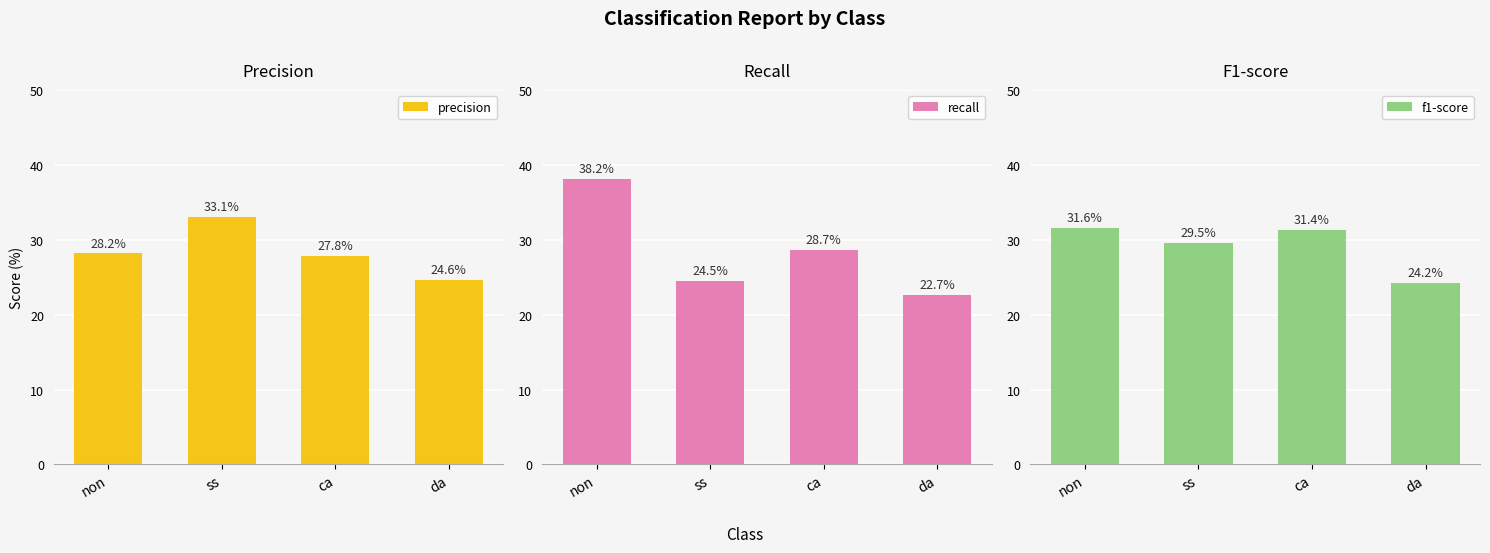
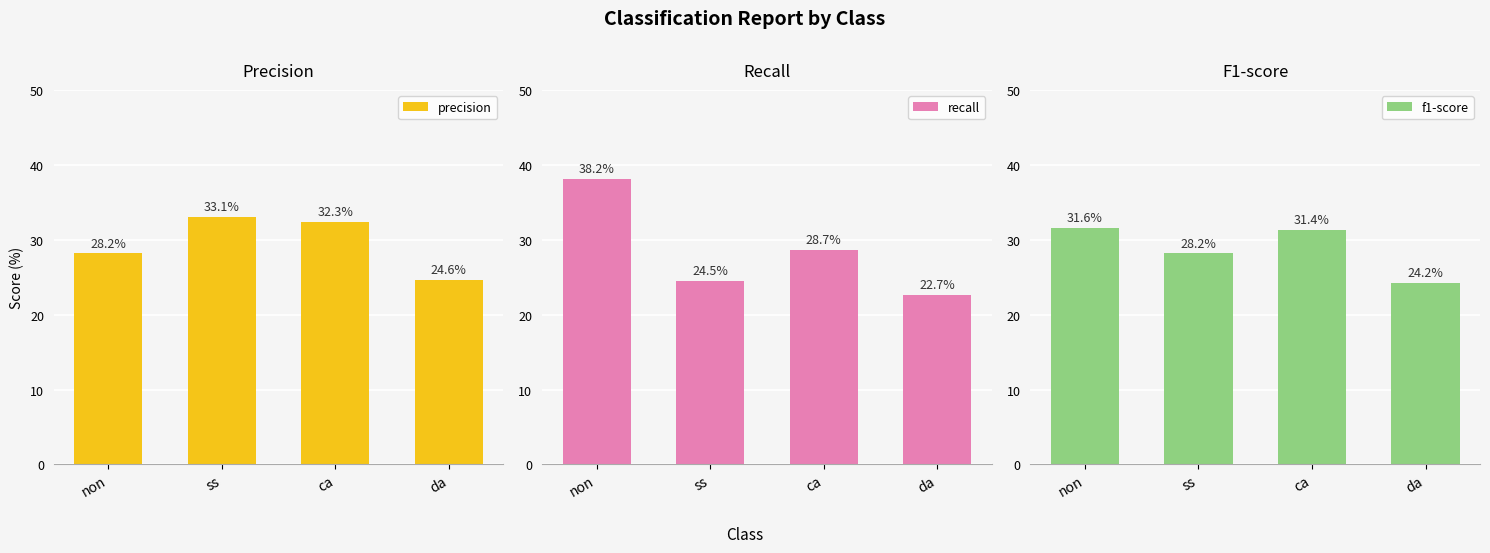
Precision, ca: 27.8% -> 32.3%
F1-score, ss: 29.5% -> 28.2%
